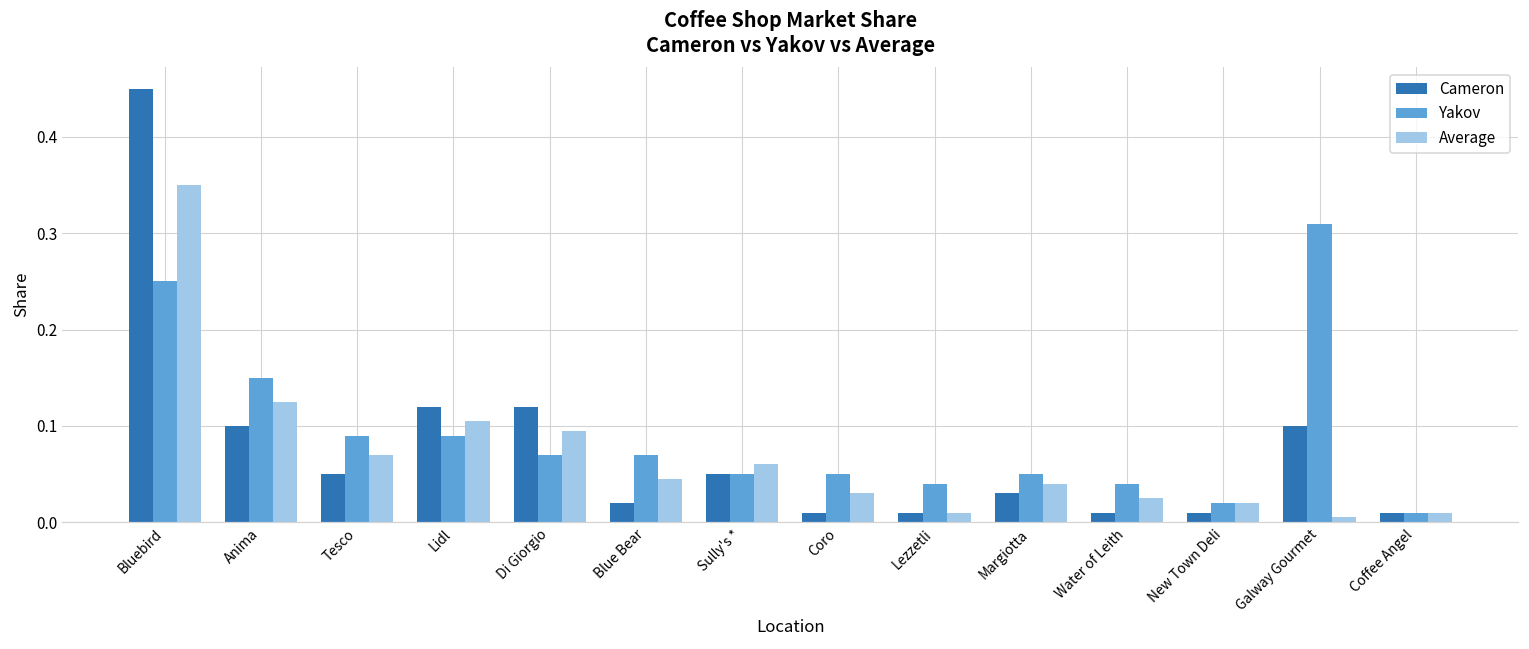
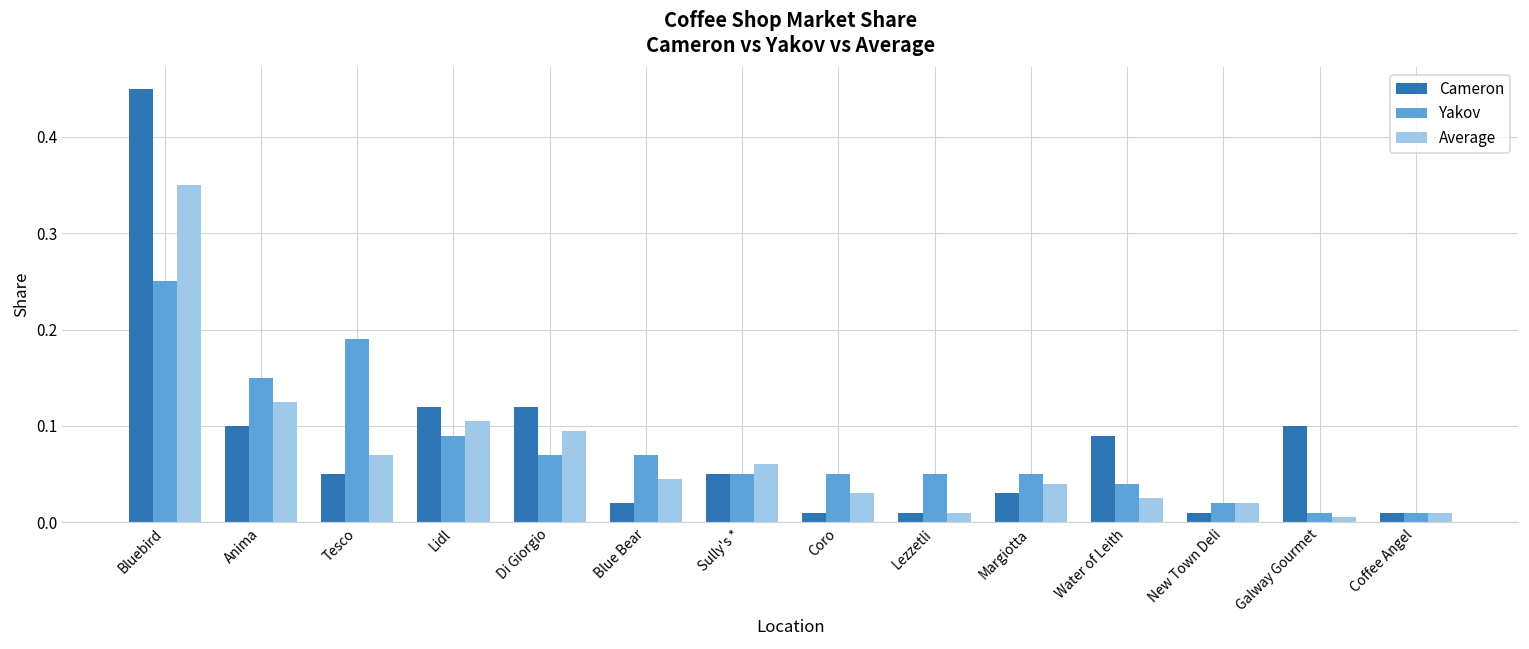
Yakov, Tesco: 0.09 -> 0.19
Yakov, Lezzetli: 0.04 -> 0.05
Cameron, Water of Leith: 0.01 -> 0.09
Yakov, Galway Gourmet: 0.31 -> 0.01
